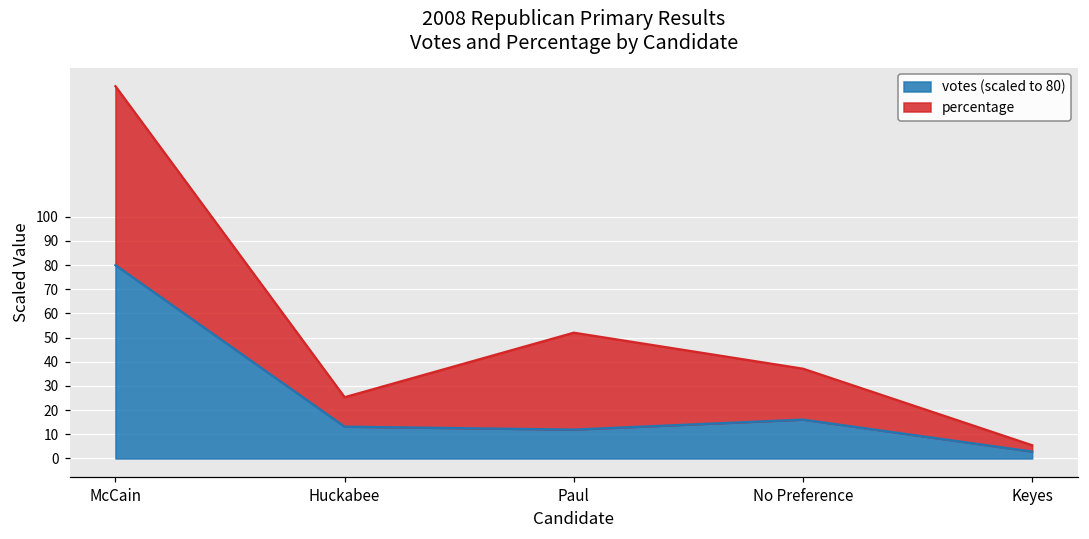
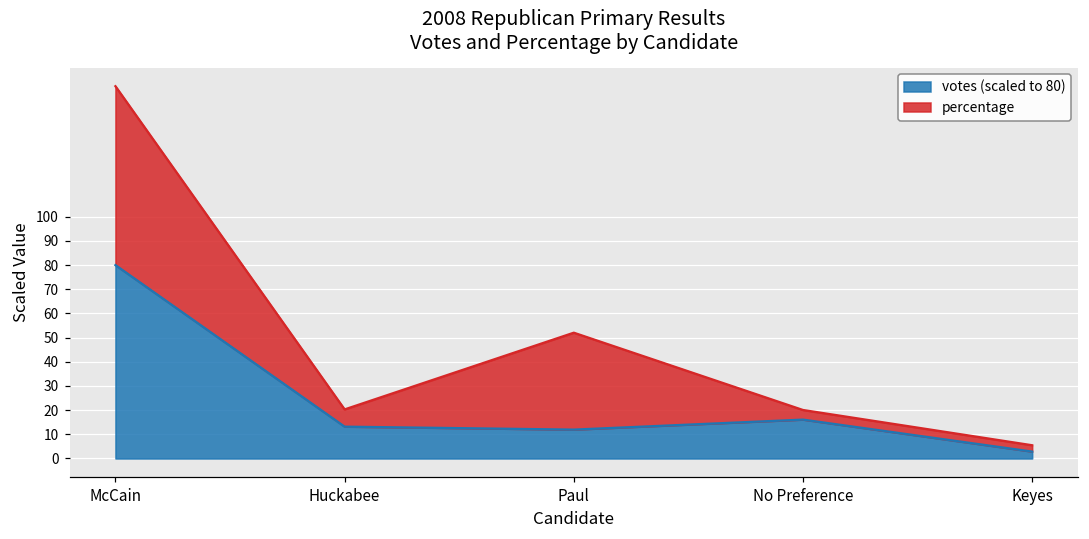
percentage, Huckabee: 12 -> 7
percentage, No Preference: 21 -> 4
